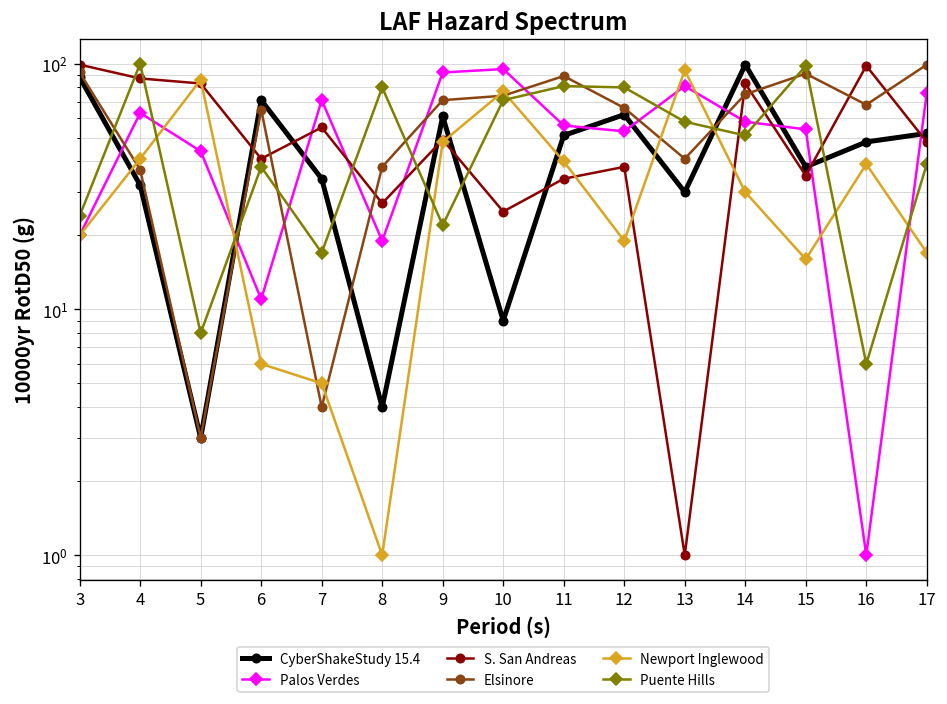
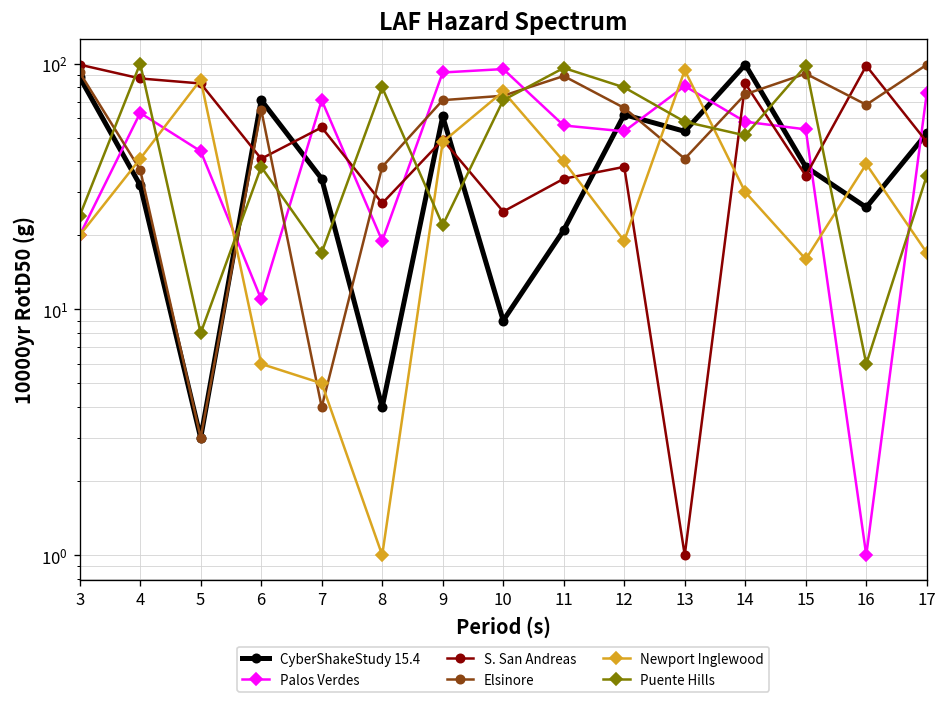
CyberShakeStudy 15.4, 11: 51 -> 21
Puente Hills, 11: 81 -> 100
CyberShakeStudy 15.4, 13: 30 -> 53
CyberShakeStudy 15.4, 16: 48 -> 26
Puente Hills, 17: 39 -> 35
